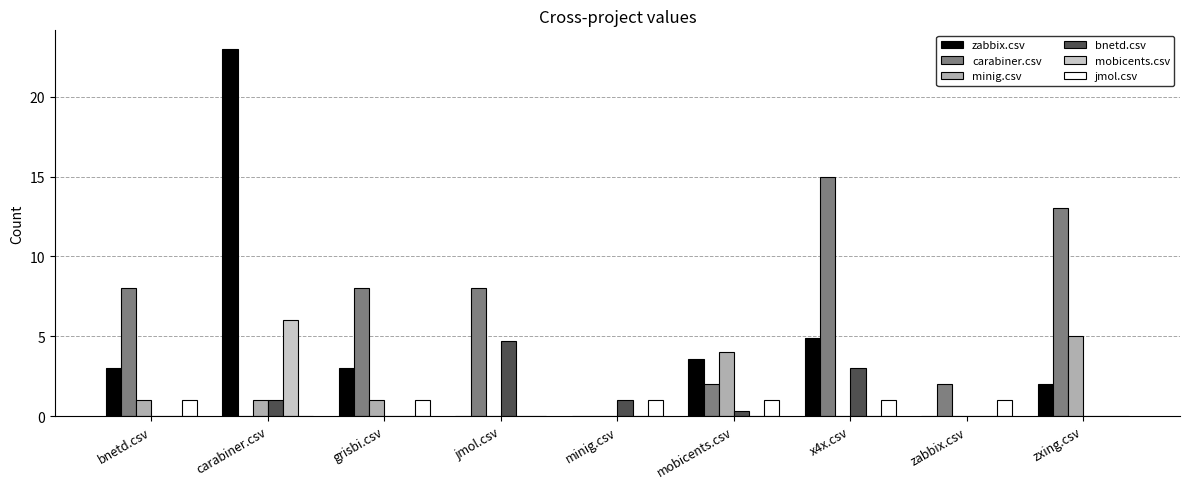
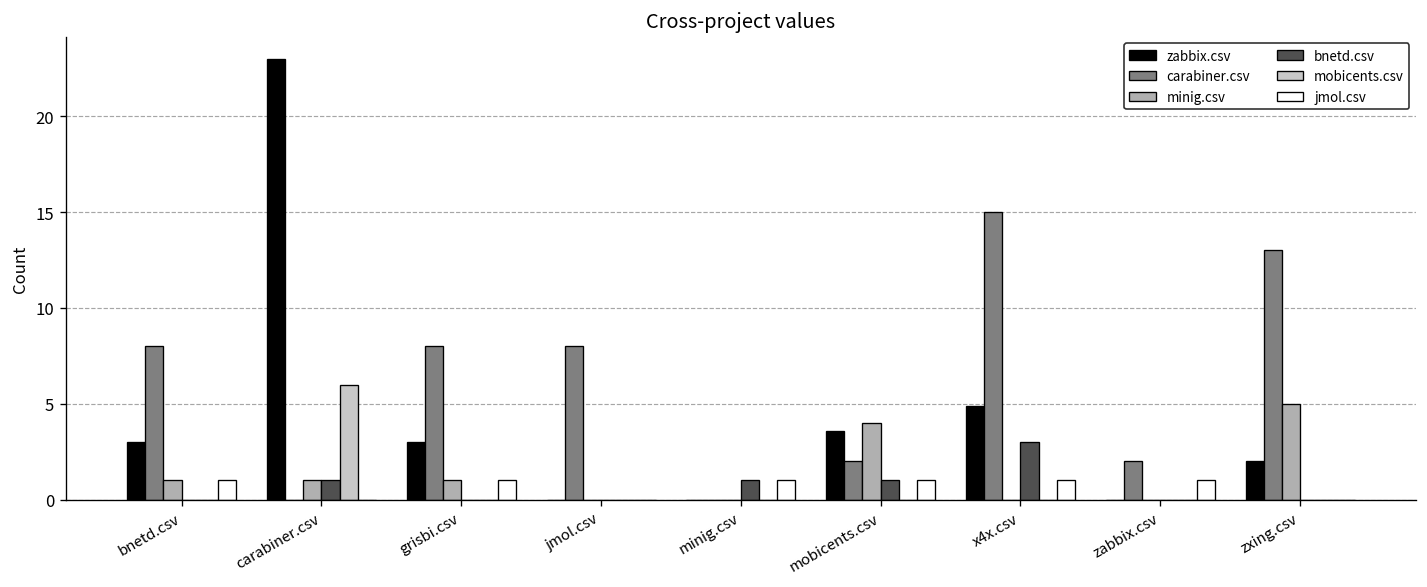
bnetd.csv, jmol.csv: 4.7 -> 0.0
bnetd.csv, mobicents.csv: 0.3 -> 1.0
